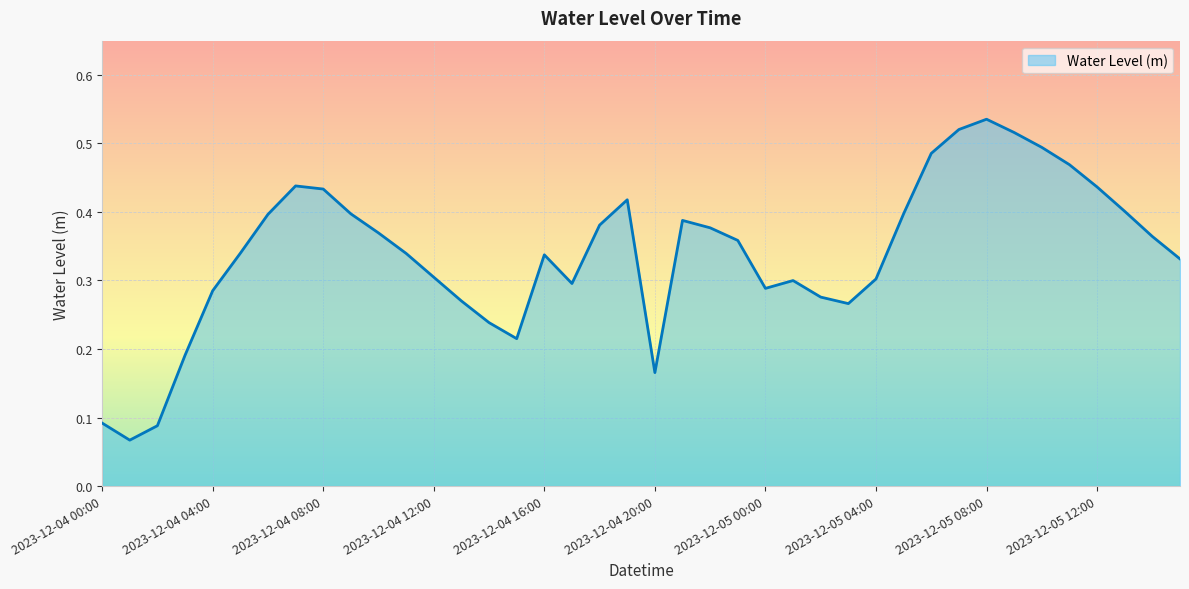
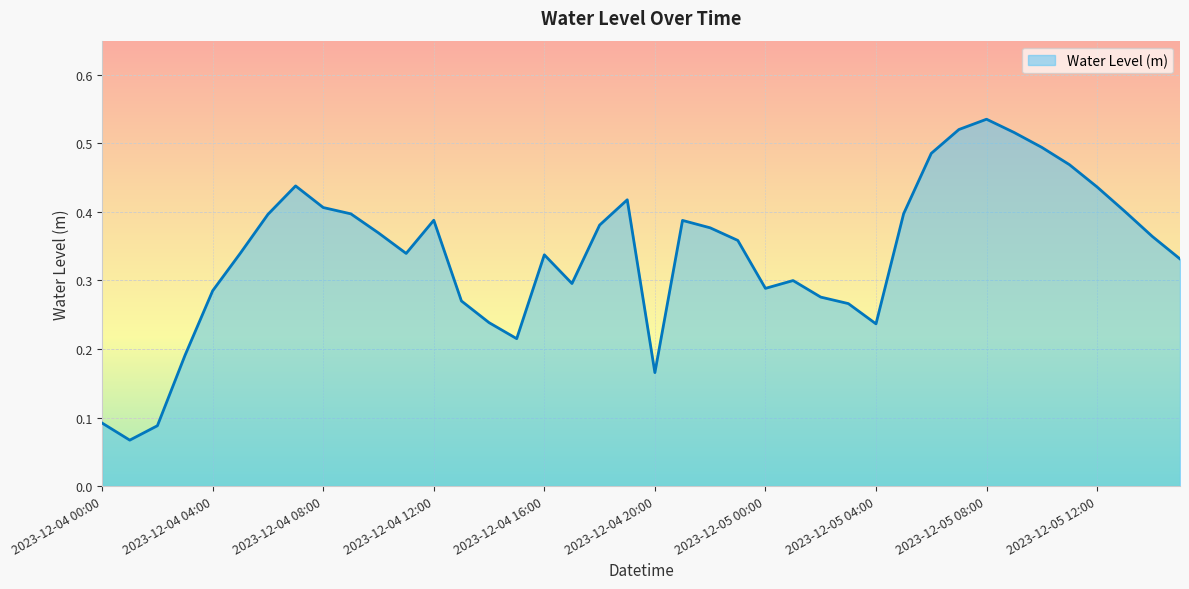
2023-12-04 08:00: 0.43 -> 0.41
2023-12-04 12:00: 0.30 -> 0.39
2023-12-05 04:00: 0.30 -> 0.24
